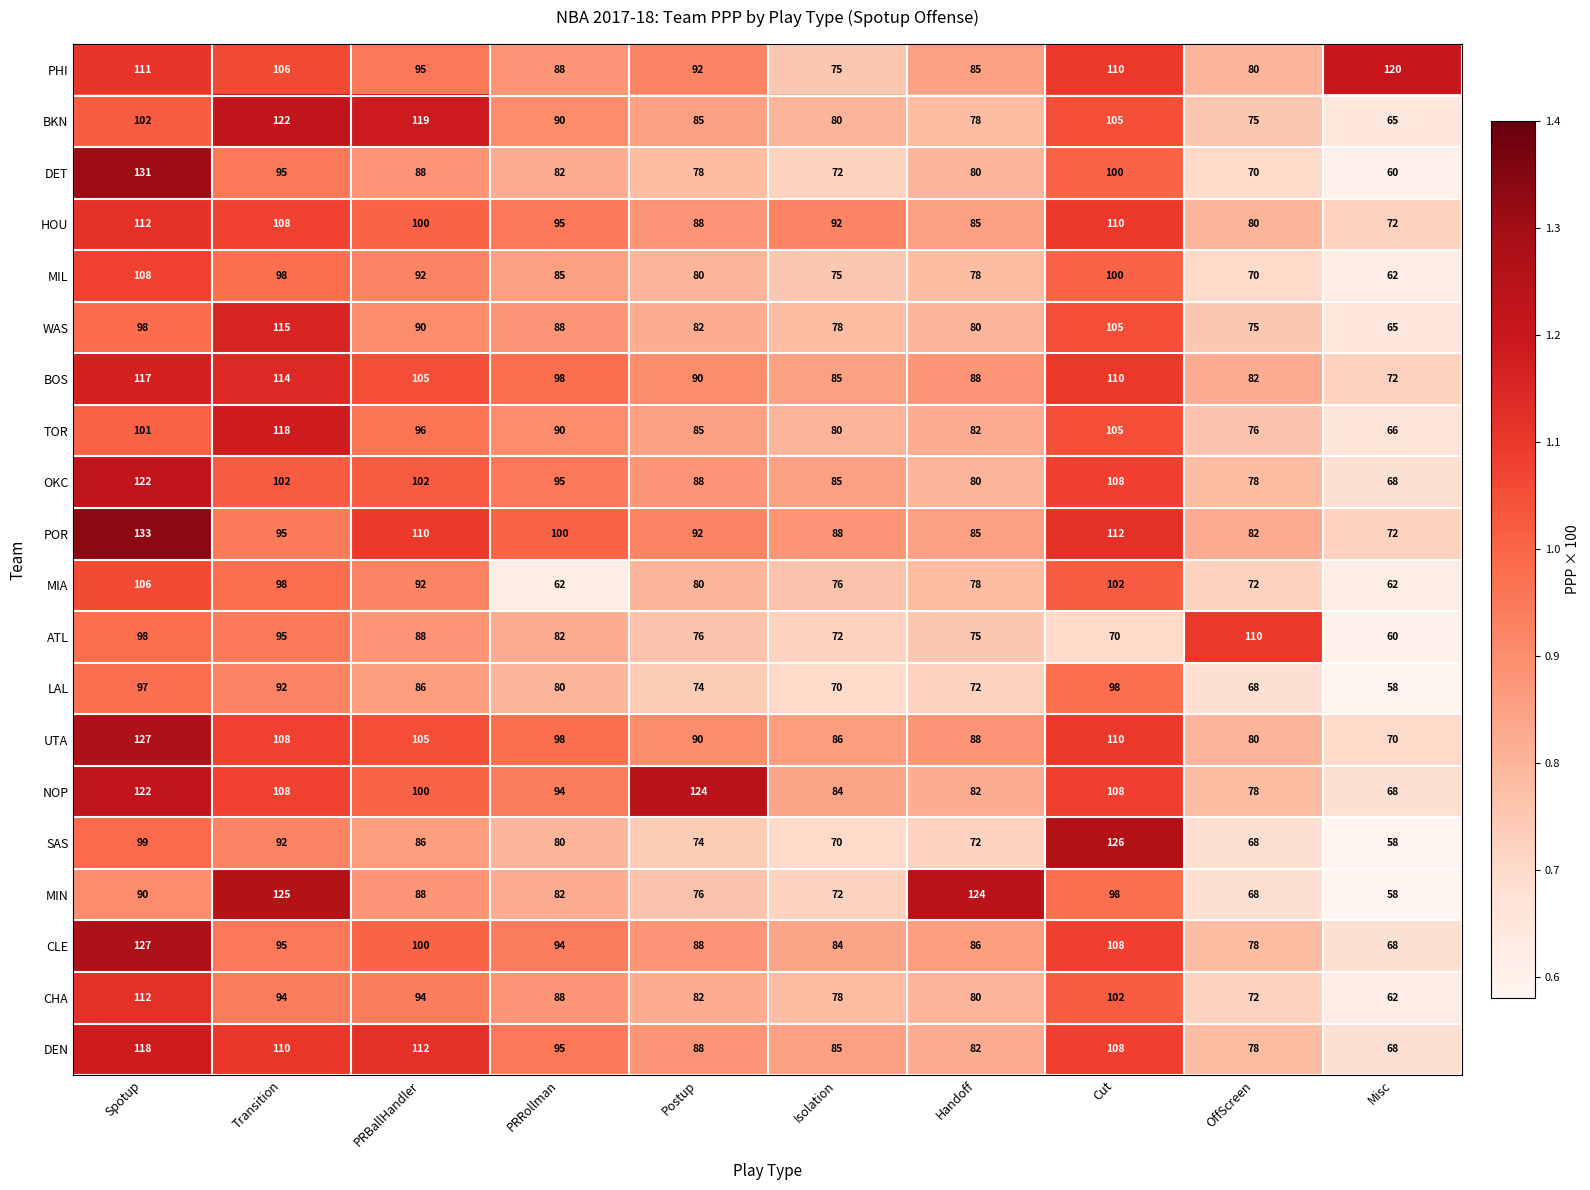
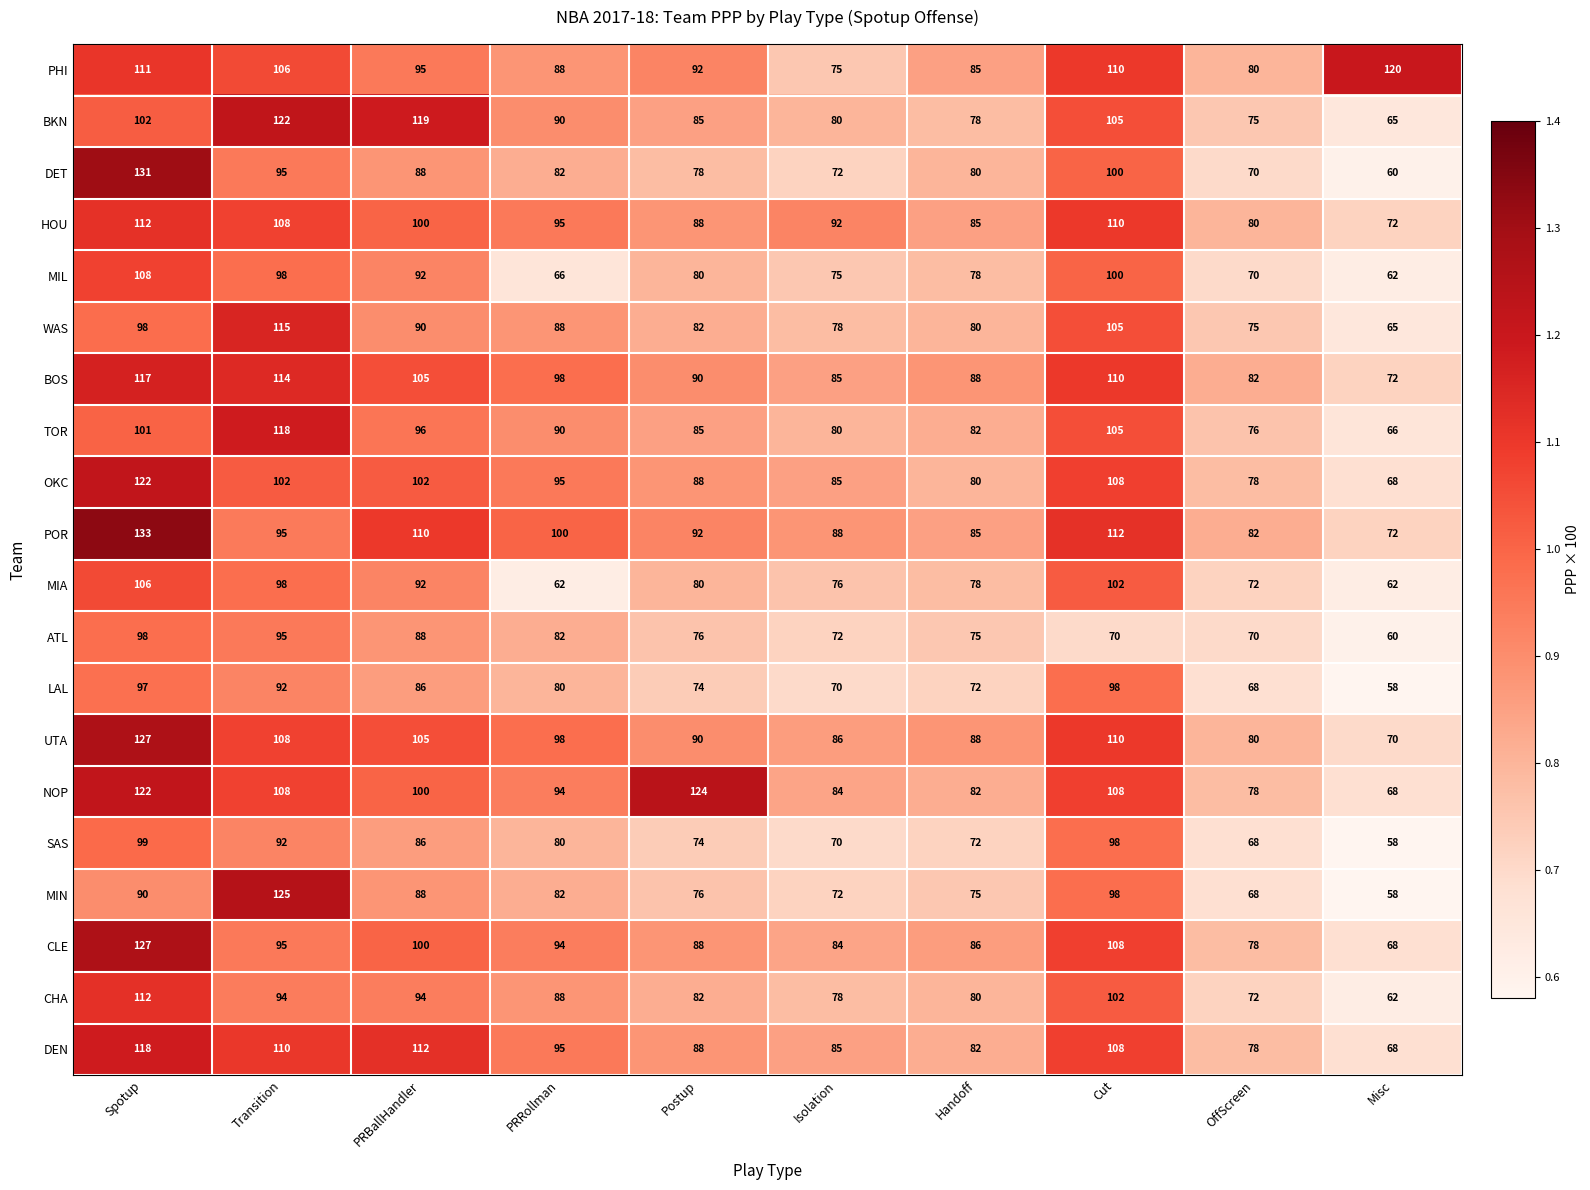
MIL, PRRollman: 85 -> 66
ATL, OffScreen: 110 -> 70
SAS, Cut: 126 -> 98
MIN, Handoff: 124 -> 75
